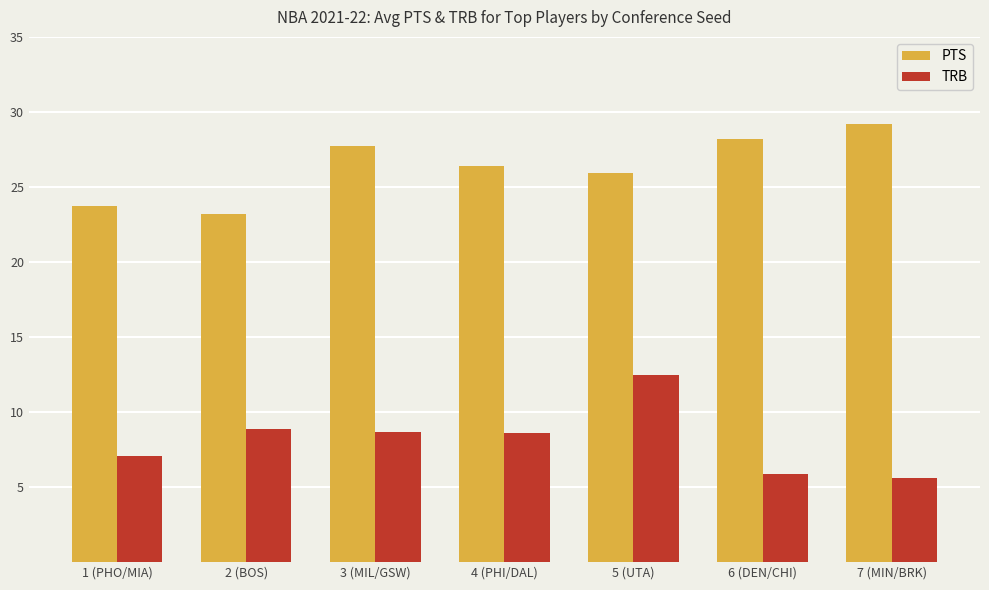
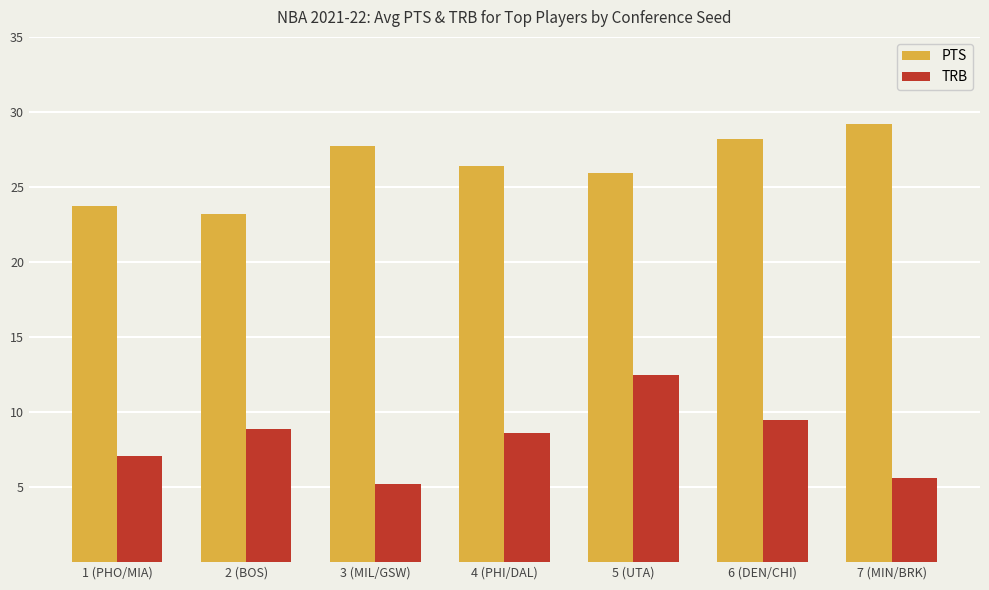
TRB, 3 (MIL/GSW): 8.7 -> 5.2
TRB, 6 (DEN/CHI): 5.9 -> 9.5
